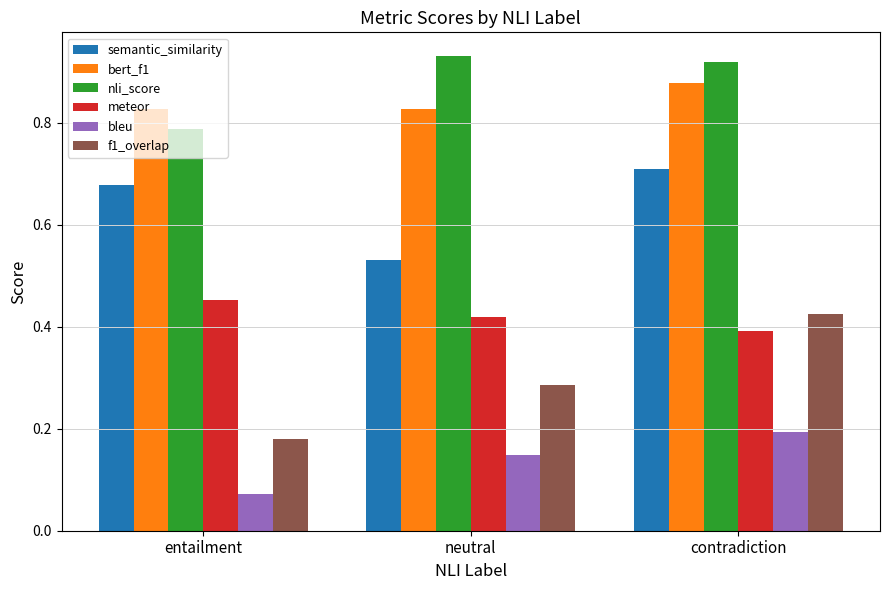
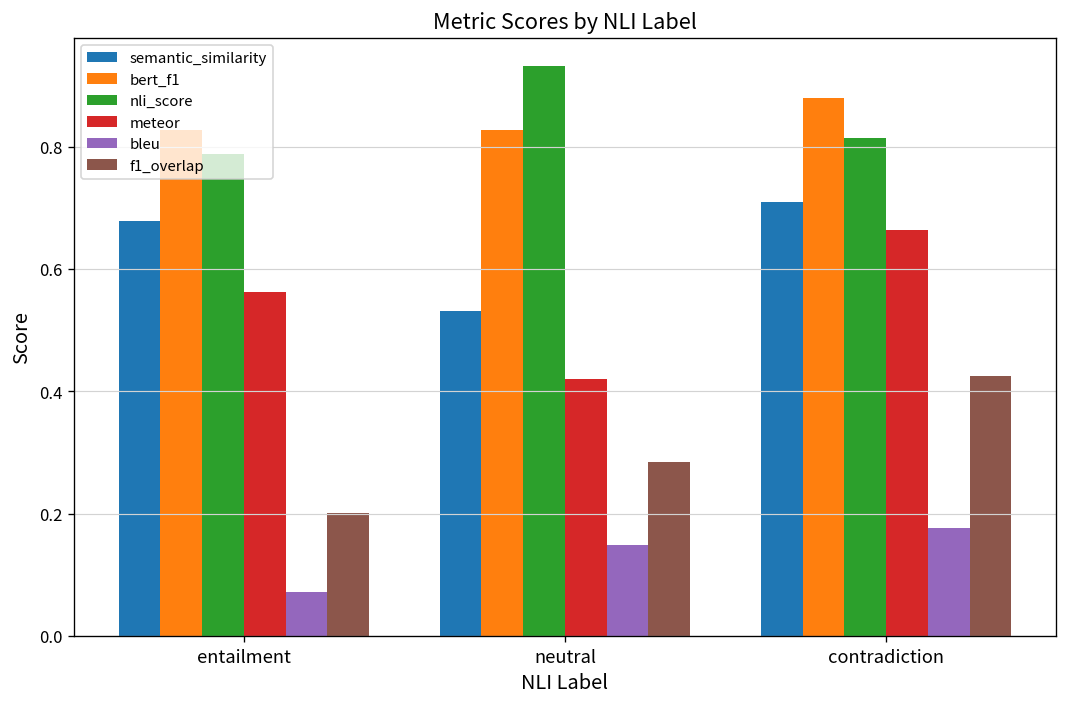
meteor, entailment: 0.45 -> 0.56
f1_overlap, entailment: 0.18 -> 0.20
nli_score, contradiction: 0.92 -> 0.81
meteor, contradiction: 0.39 -> 0.66
bleu, contradiction: 0.19 -> 0.18
